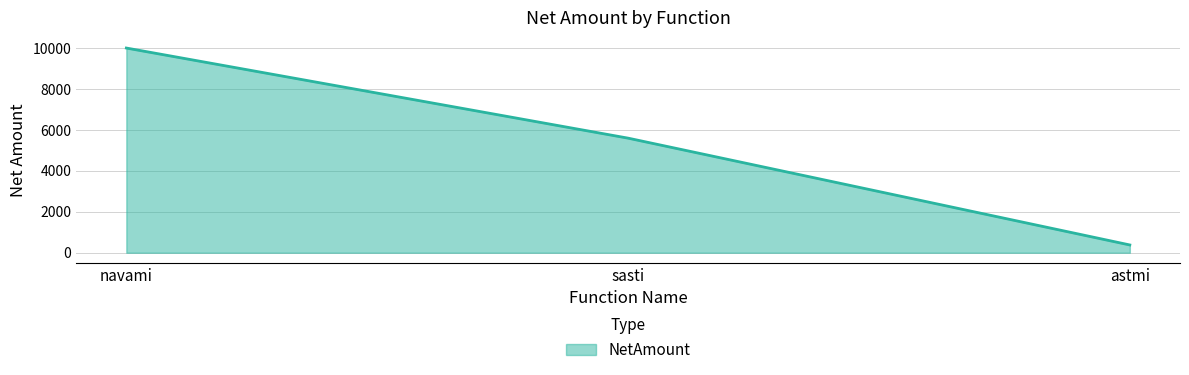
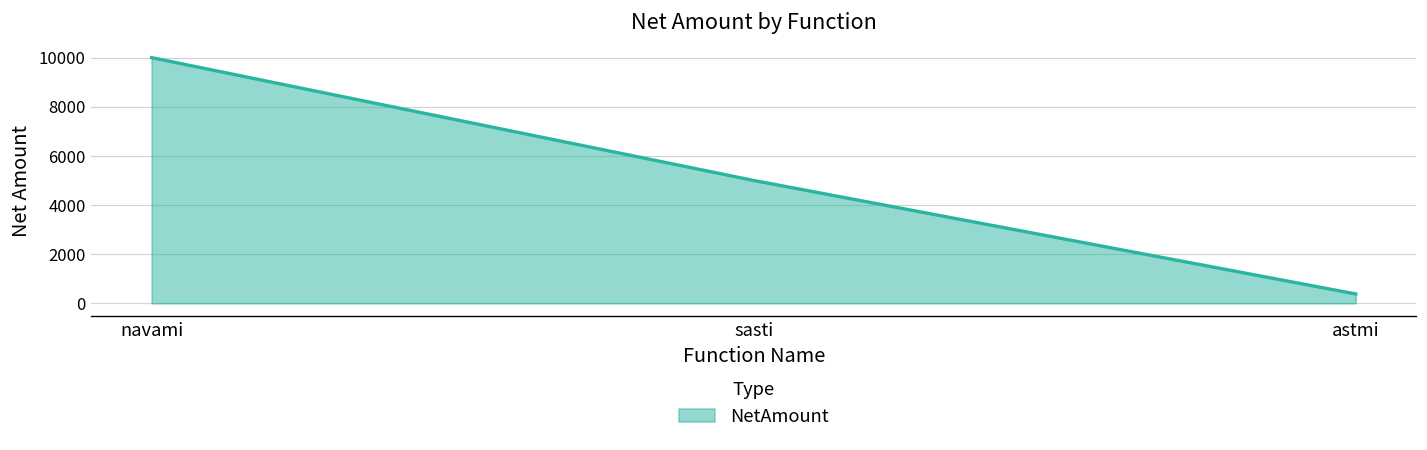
sasti: 5600 -> 5000
